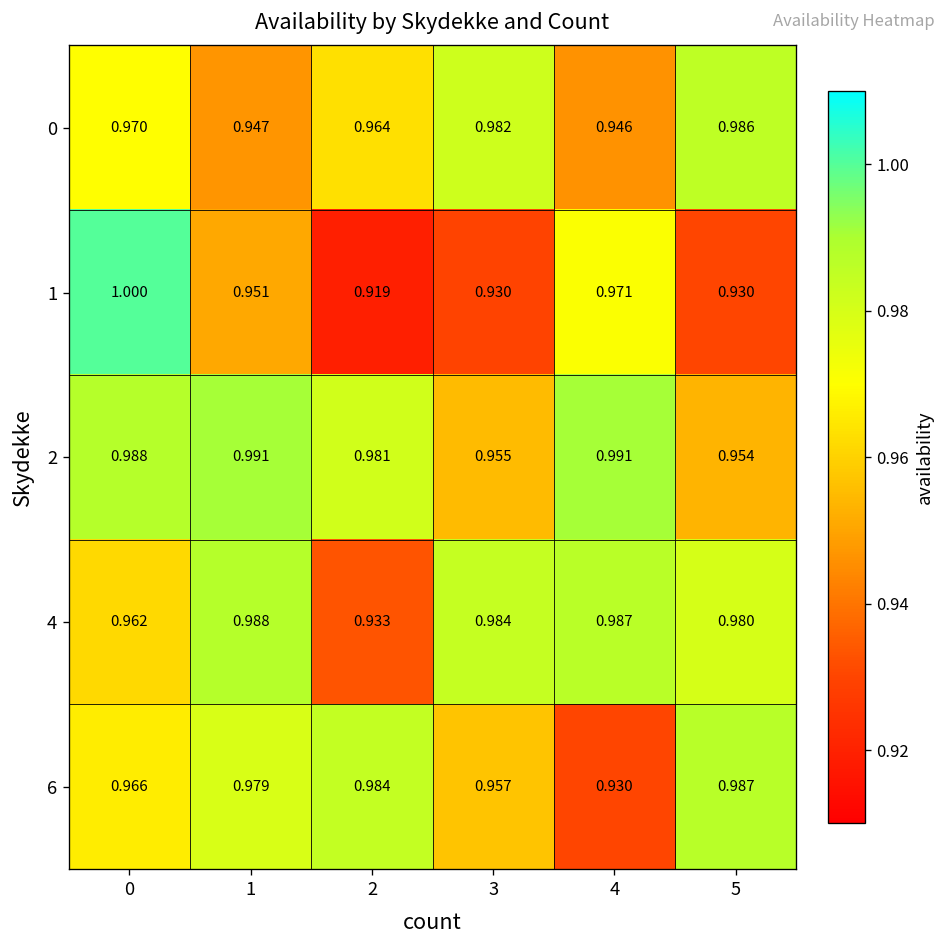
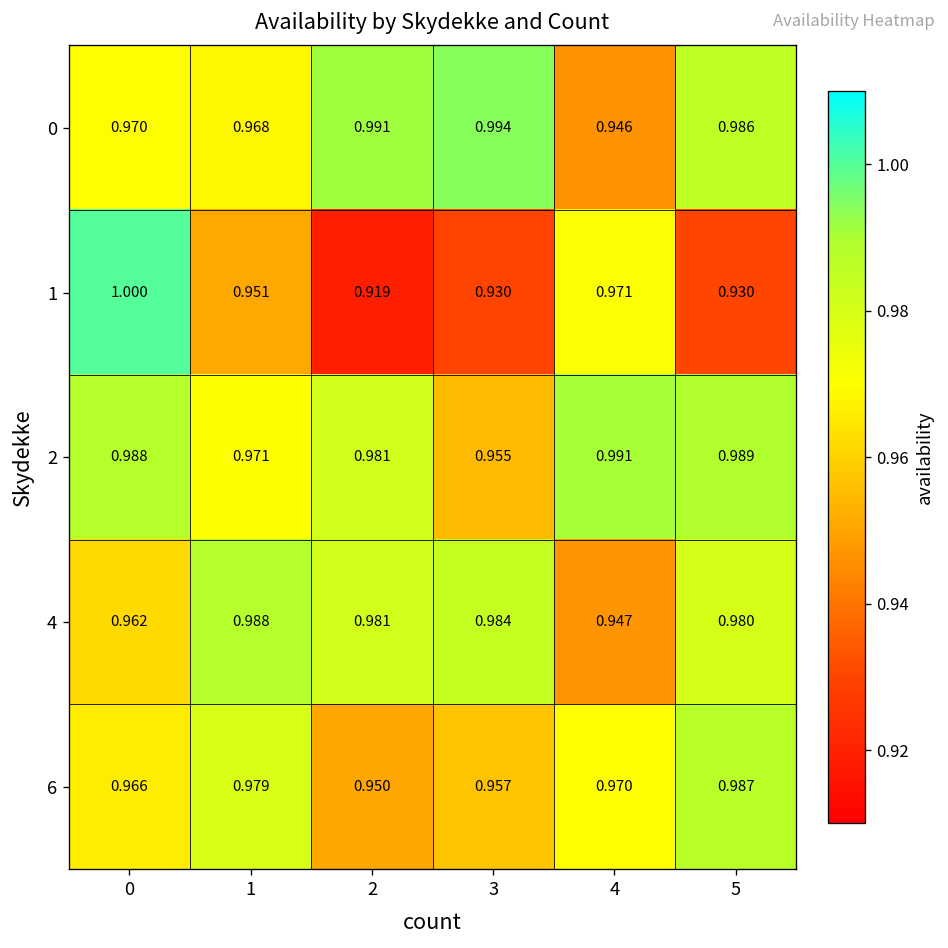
0, 1: 0.947 -> 0.968
0, 2: 0.964 -> 0.991
0, 3: 0.982 -> 0.994
2, 1: 0.991 -> 0.971
2, 5: 0.954 -> 0.989
4, 2: 0.933 -> 0.981
4, 4: 0.987 -> 0.947
6, 2: 0.984 -> 0.950
6, 4: 0.930 -> 0.970
